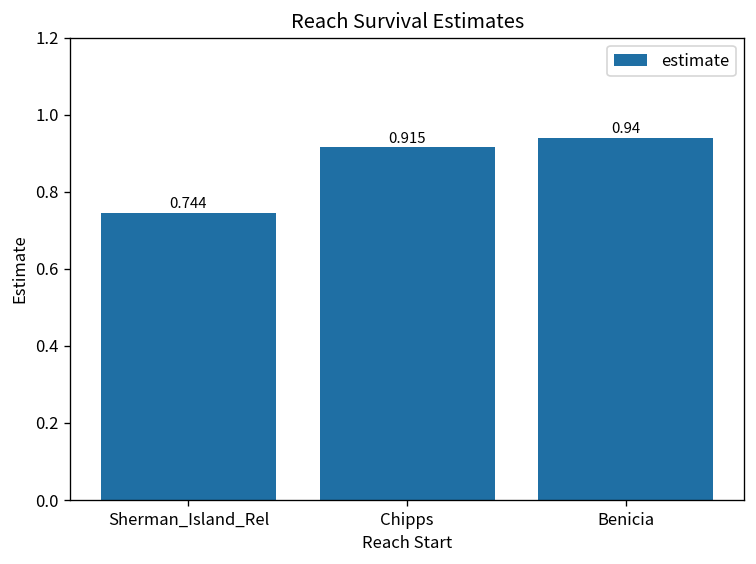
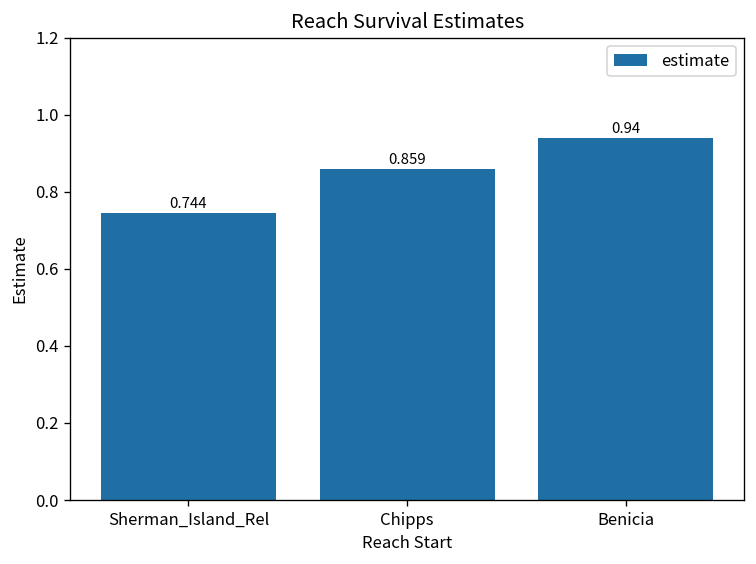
Chipps: 0.915 -> 0.859
